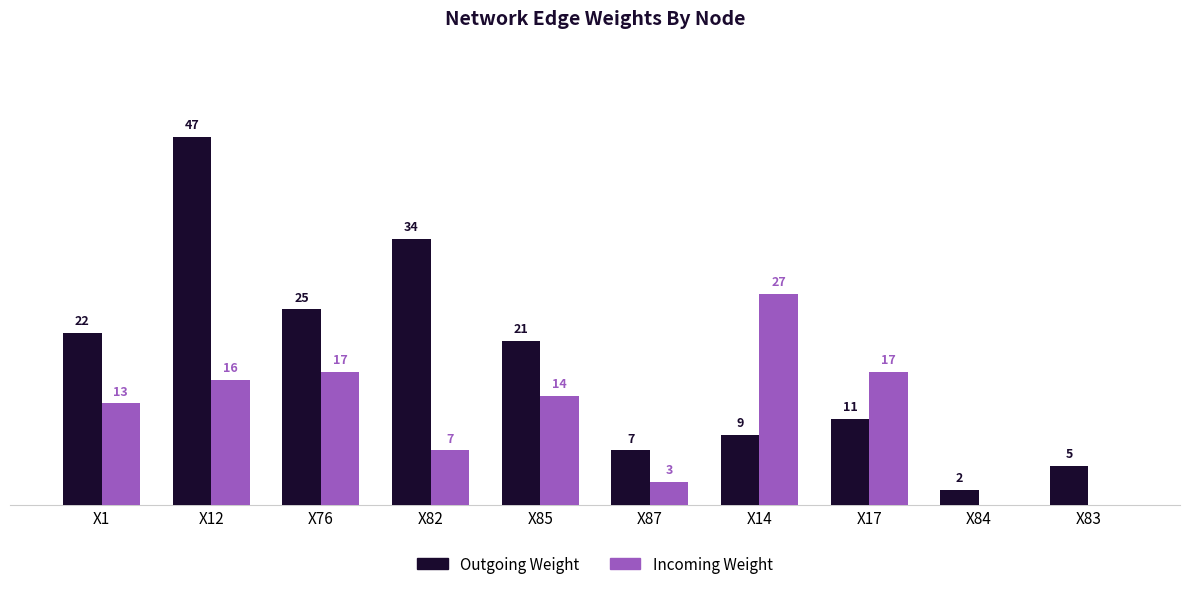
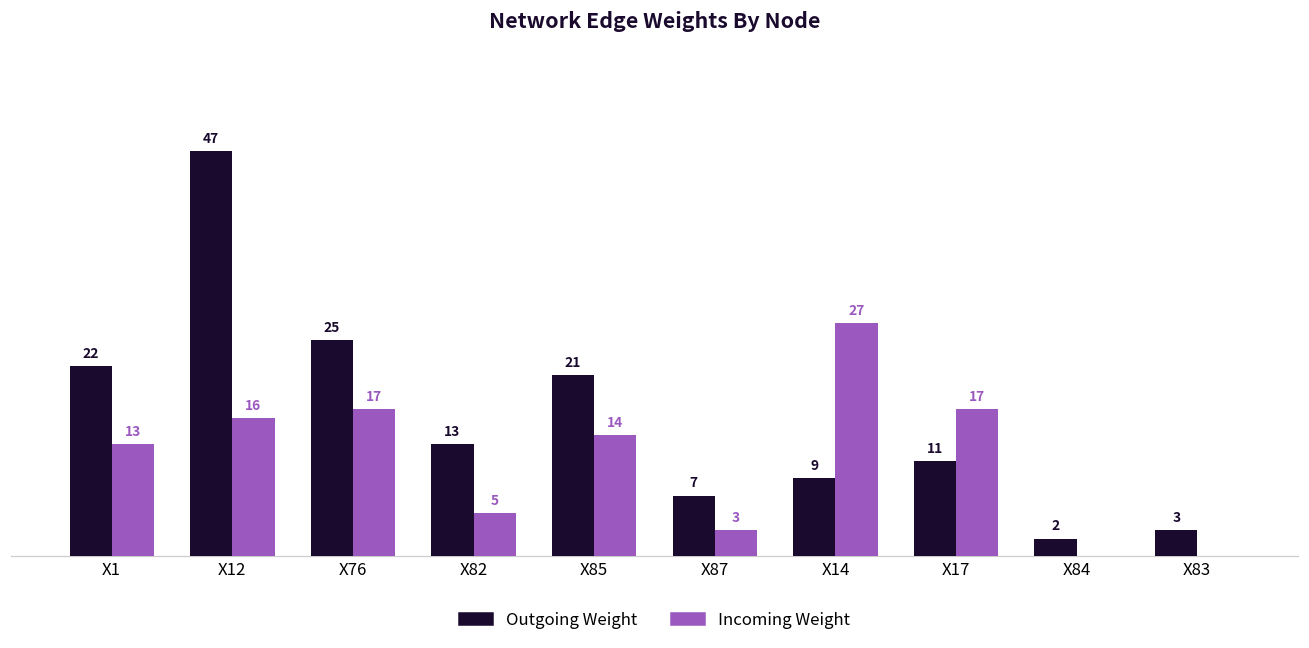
Outgoing Weight, X82: 34 -> 13
Incoming Weight, X82: 7 -> 5
Outgoing Weight, X83: 5 -> 3
